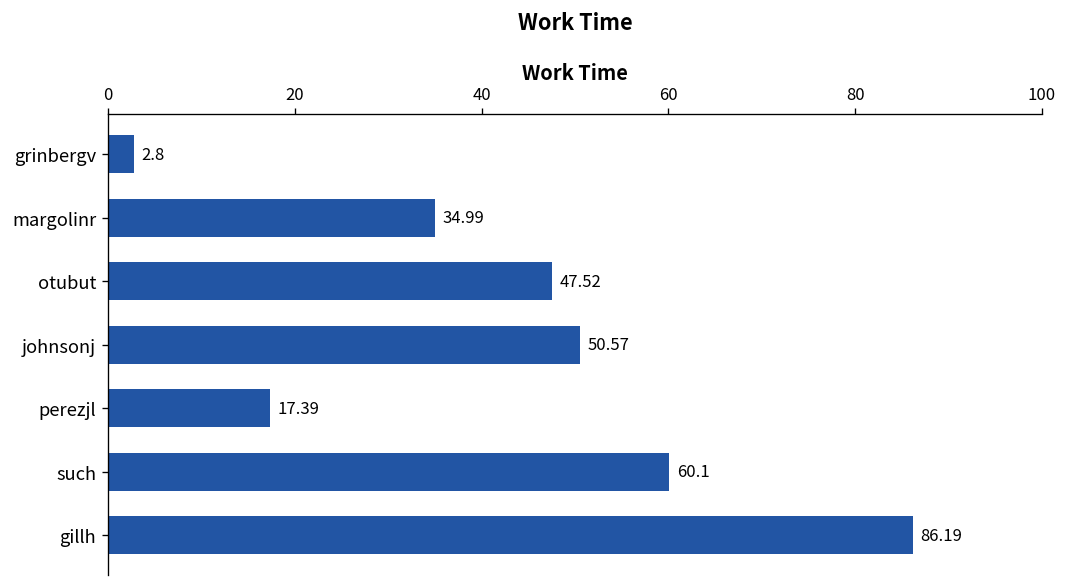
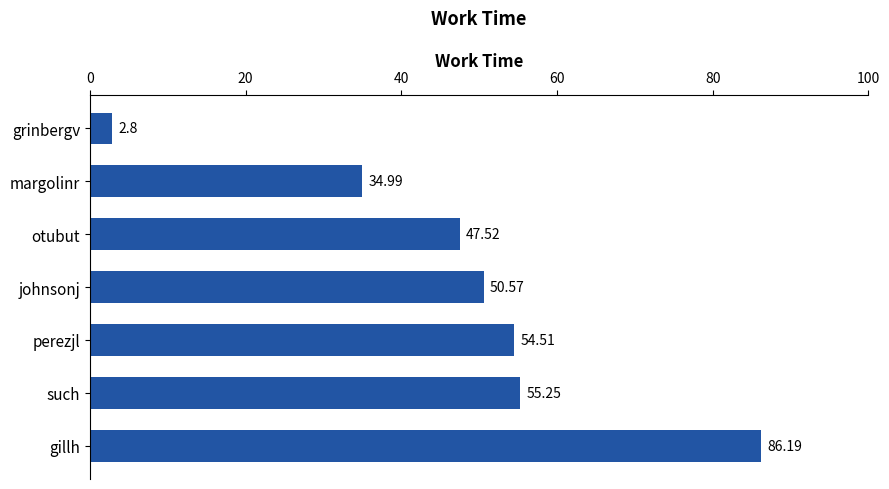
perezjl: 17.39 -> 54.51
such: 60.1 -> 55.25
